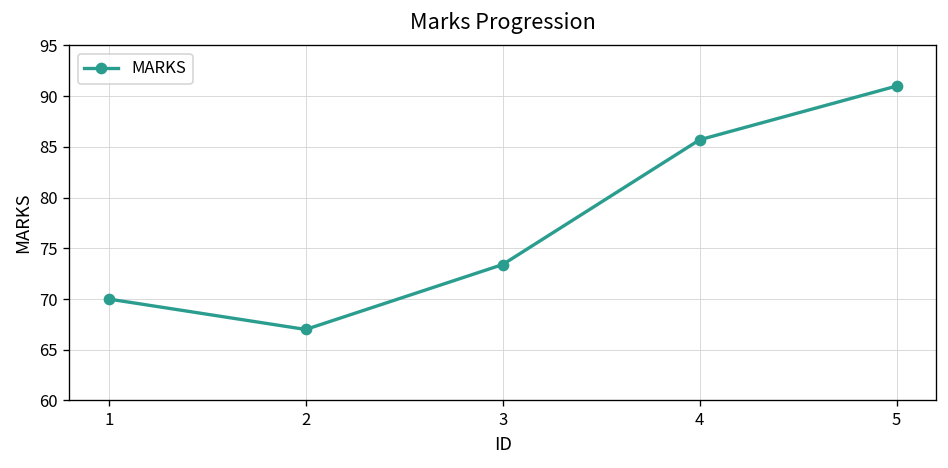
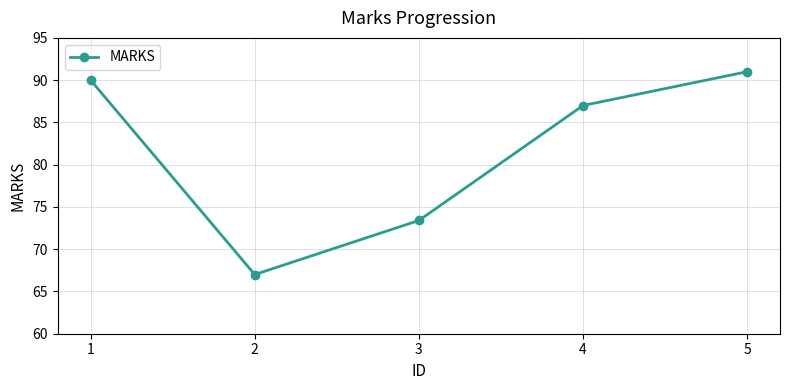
1: 70 -> 90
4: 86 -> 87
